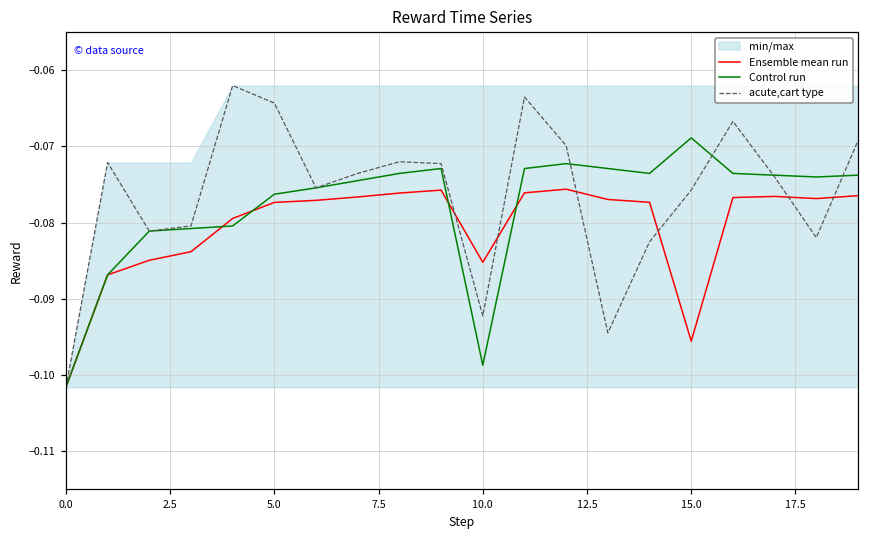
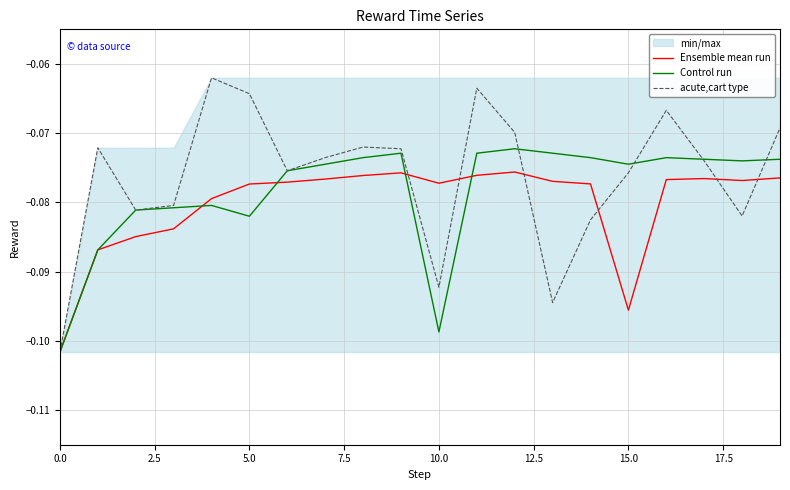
Control run, 5.0: -0.076 -> -0.082
Ensemble mean run, 10.0: -0.085 -> -0.077
Control run, 15.0: -0.069 -> -0.074
